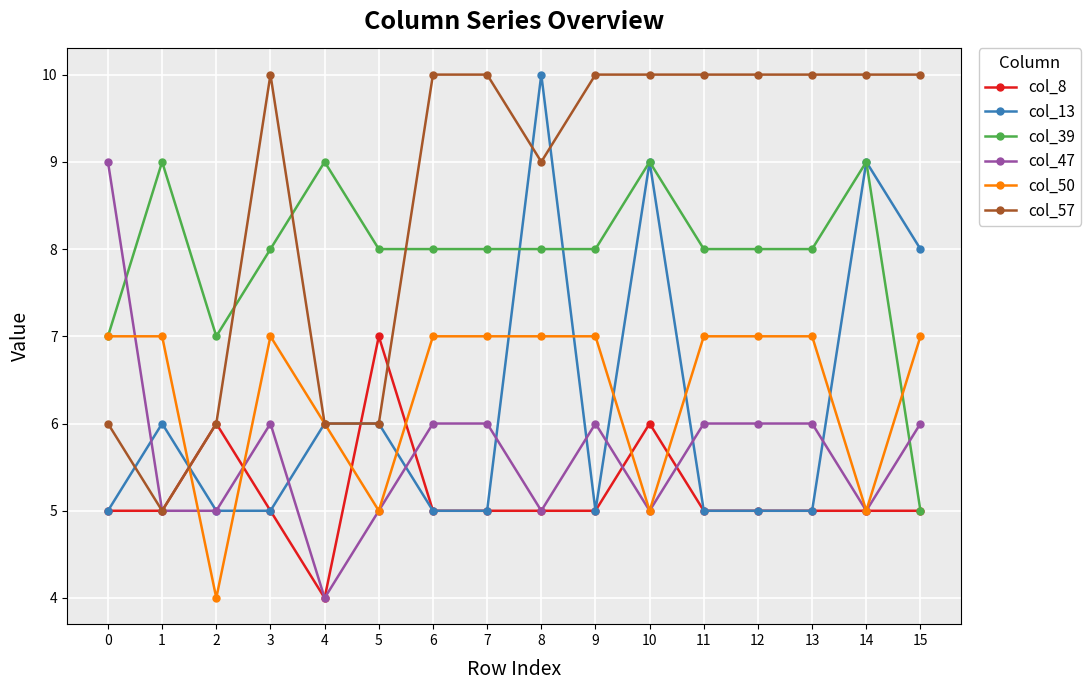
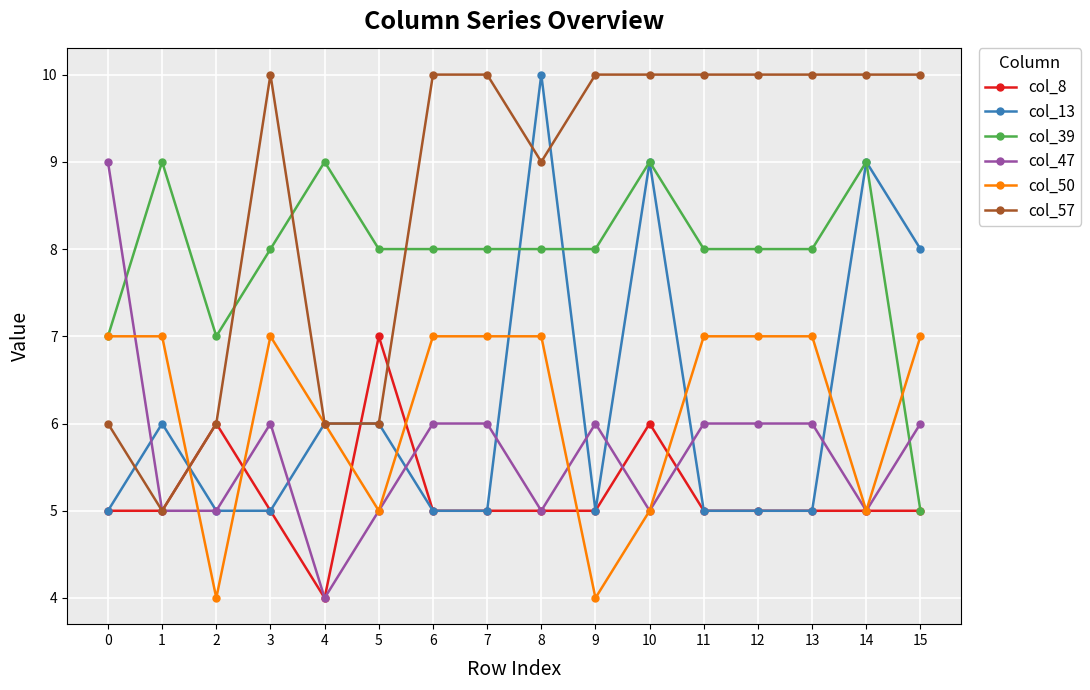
col_50, 9: 7 -> 4
